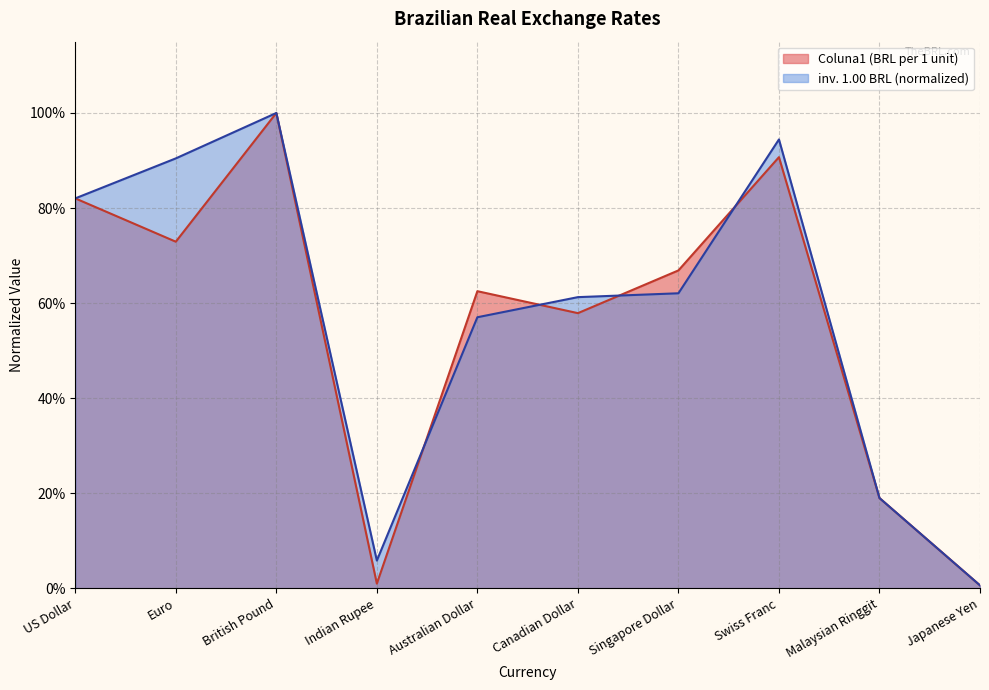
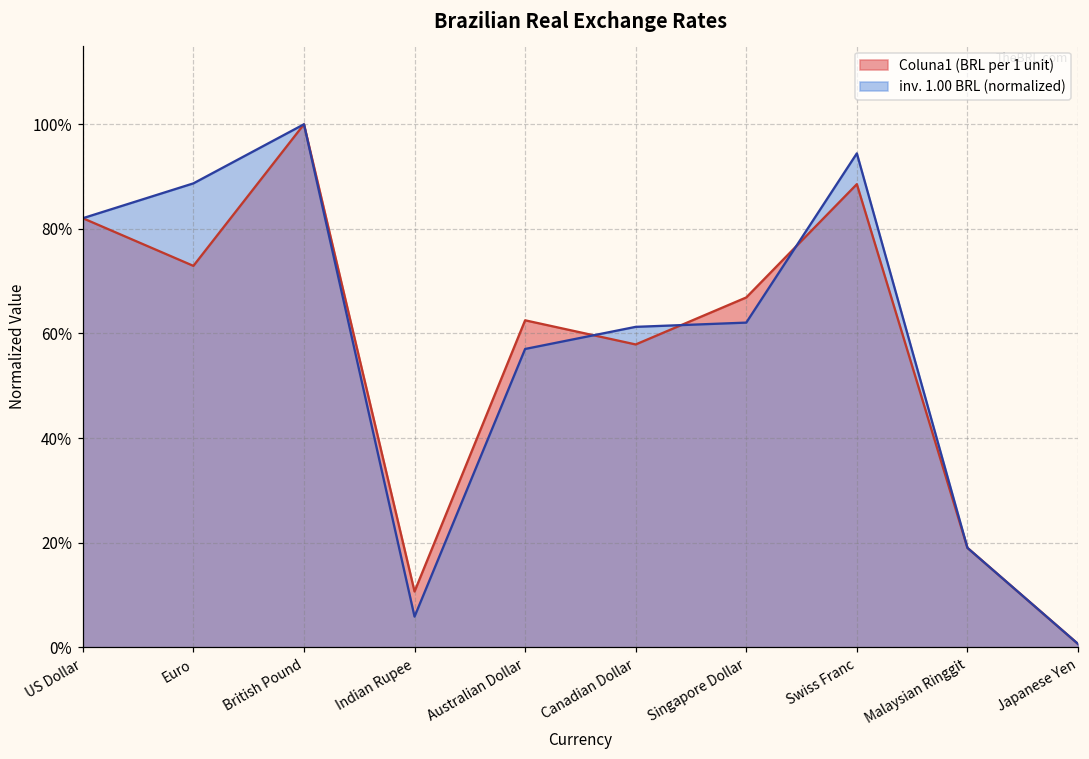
inv. 1.00 BRL (normalized), Euro: 90% -> 89%
Coluna1 (BRL per 1 unit), Indian Rupee: 1% -> 11%
Coluna1 (BRL per 1 unit), Swiss Franc: 91% -> 89%
